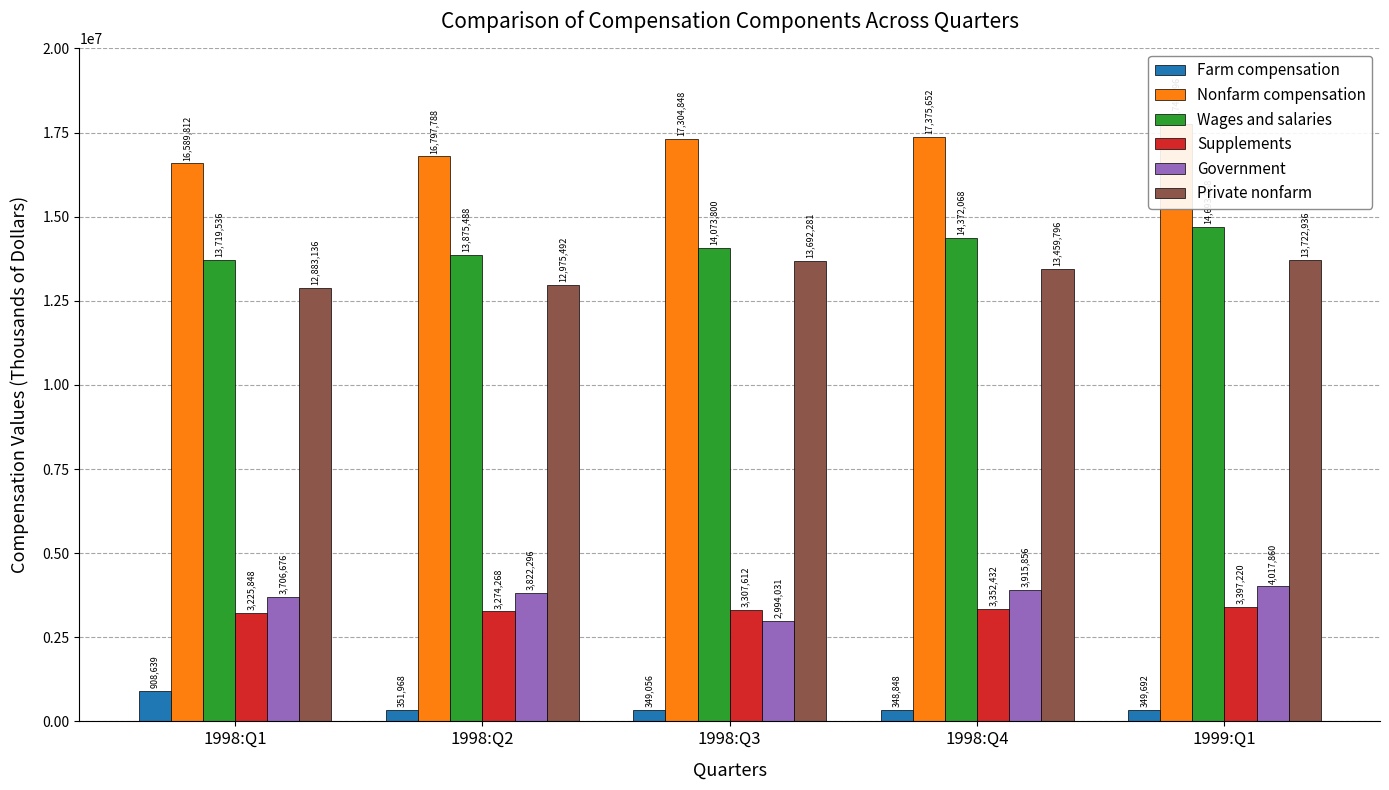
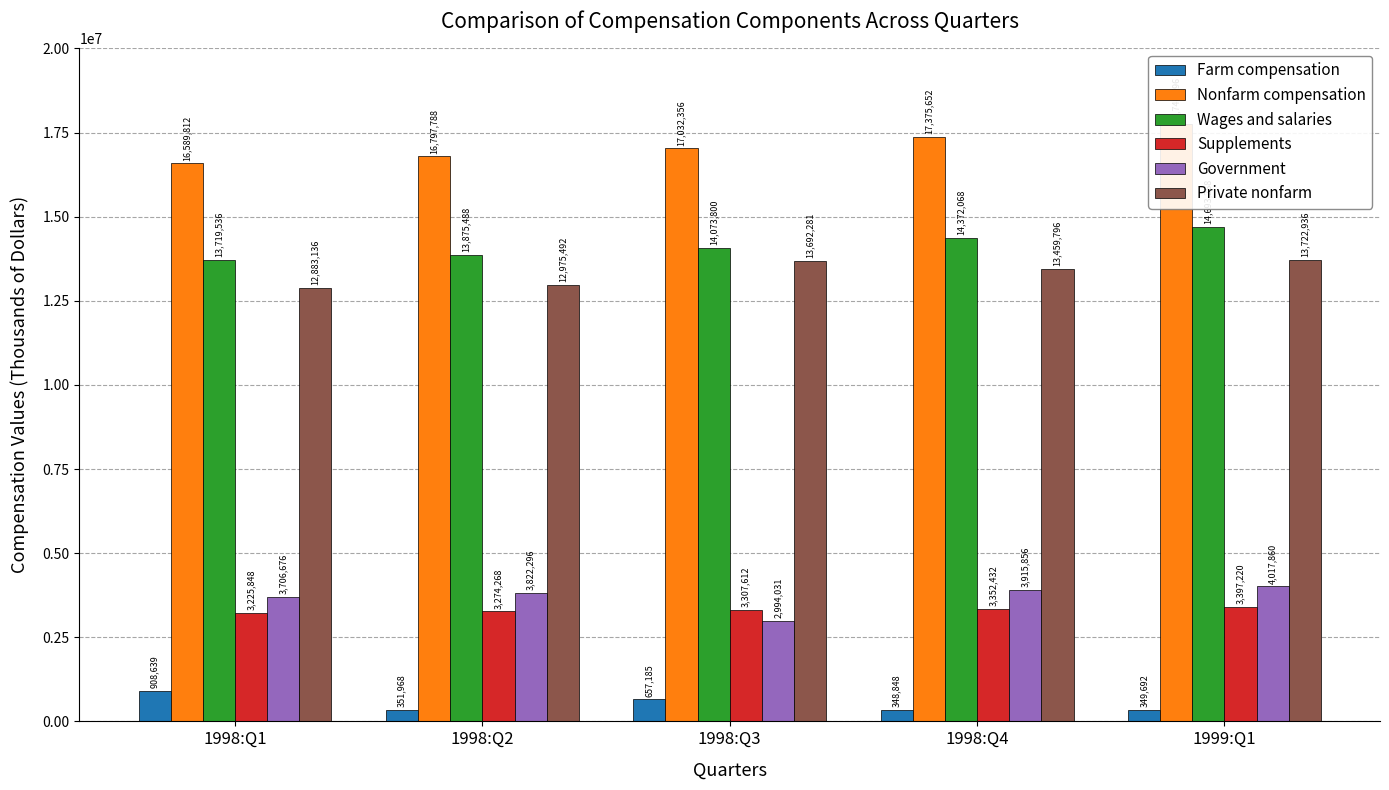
Farm compensation, 1998:Q3: 349,056 -> 657,185
Nonfarm compensation, 1998:Q3: 17,304,848 -> 17,032,356
